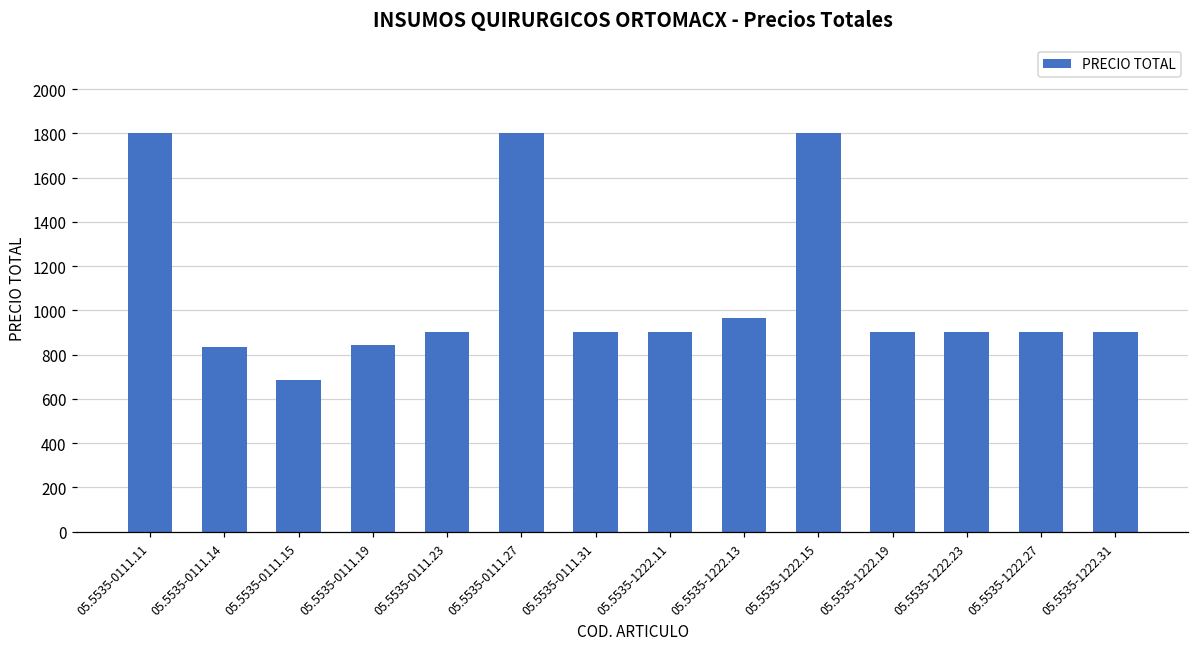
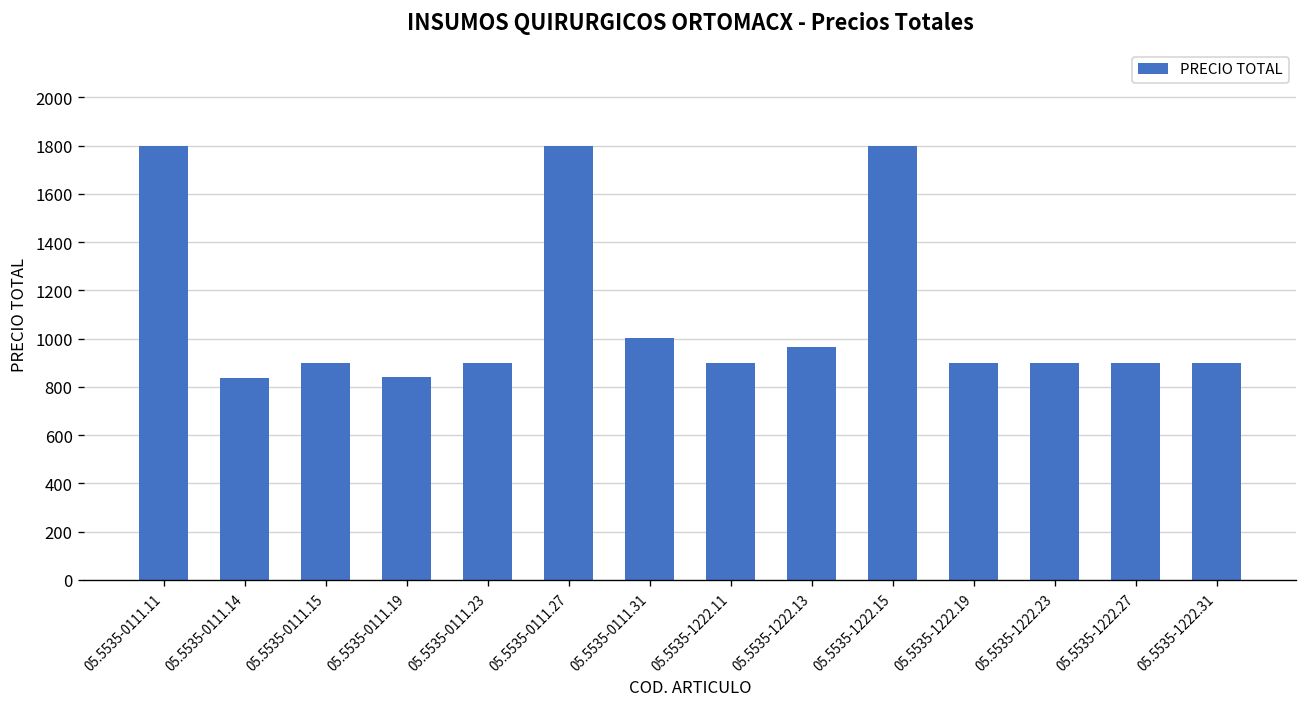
05.5535-0111.15: 680 -> 900
05.5535-0111.31: 900 -> 1000
